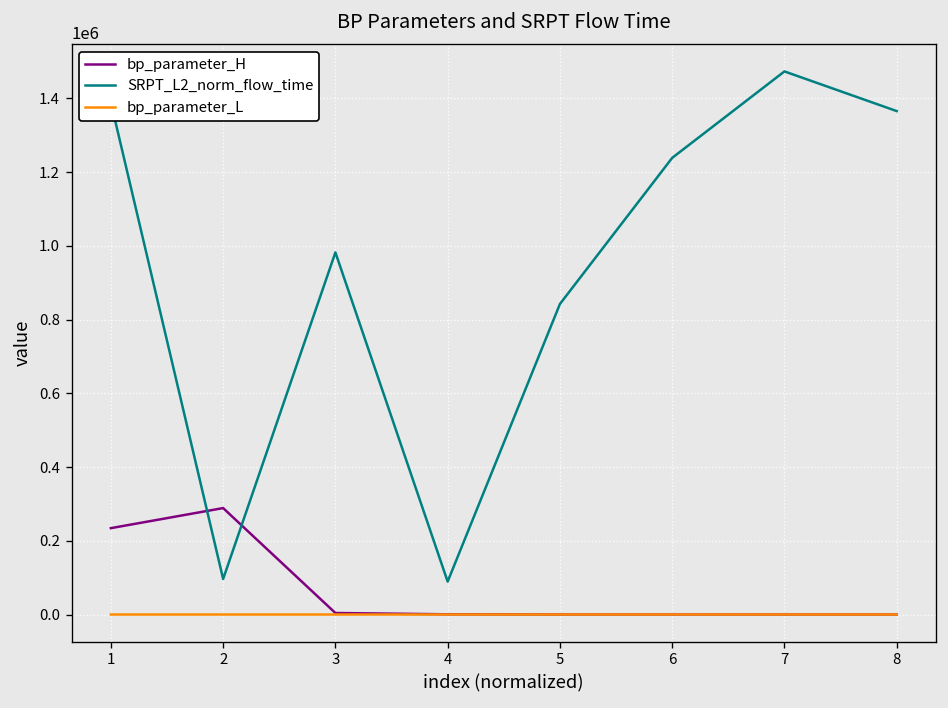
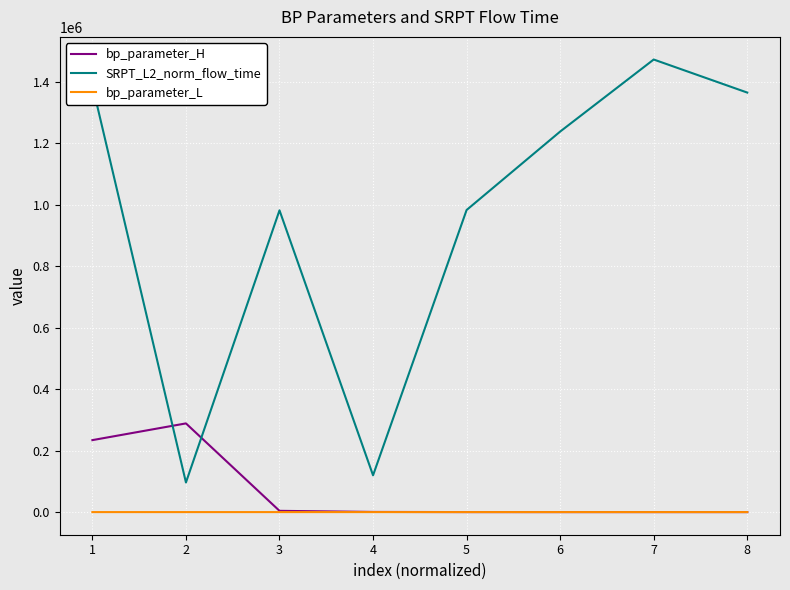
SRPT_L2_norm_flow_time, 4: 90000 -> 120000
SRPT_L2_norm_flow_time, 5: 840000 -> 980000
